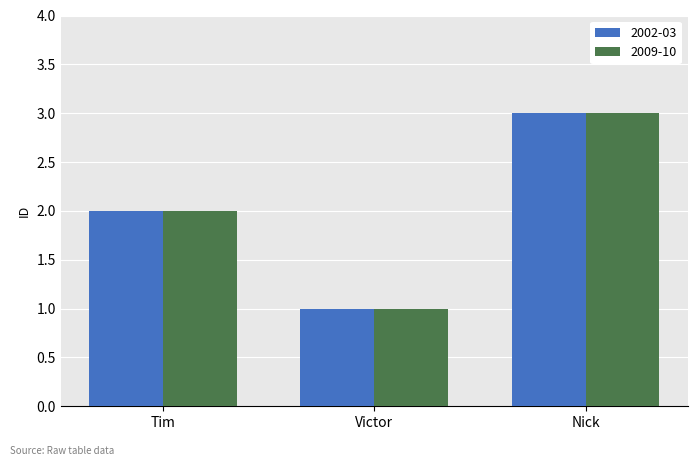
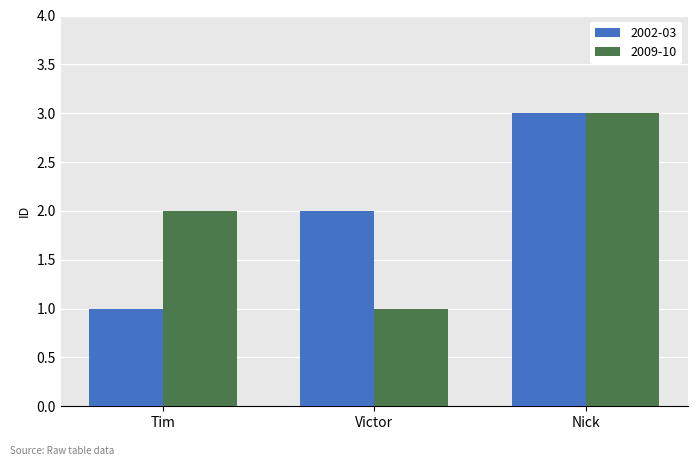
2002-03, Tim: 2 -> 1
2002-03, Victor: 1 -> 2
